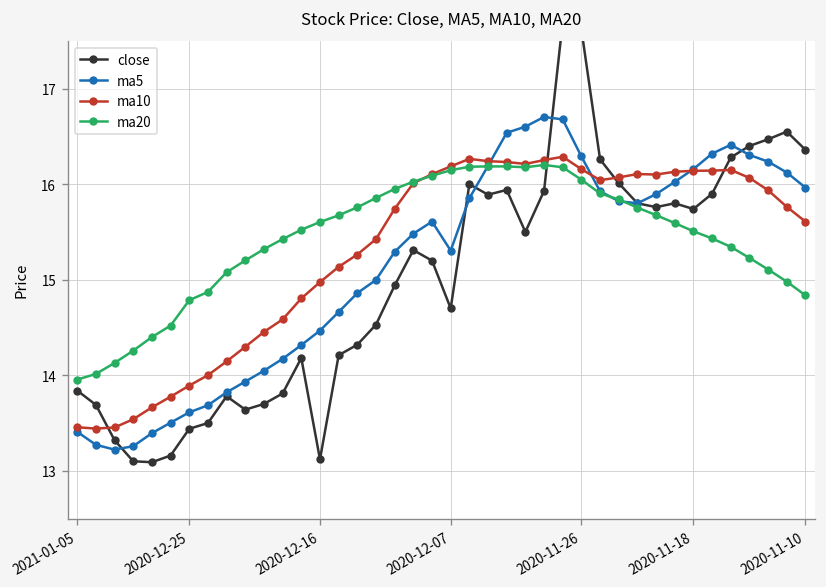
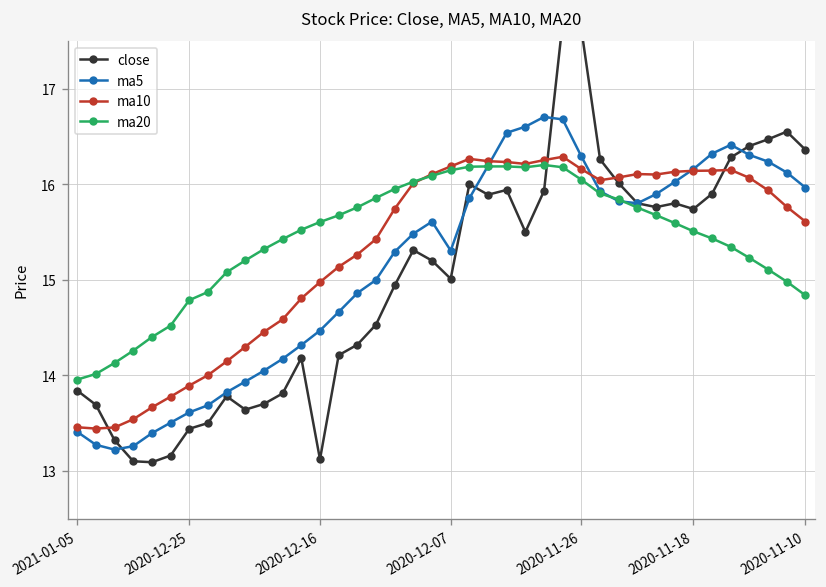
close, 2020-12-07: 14.7 -> 15.0
